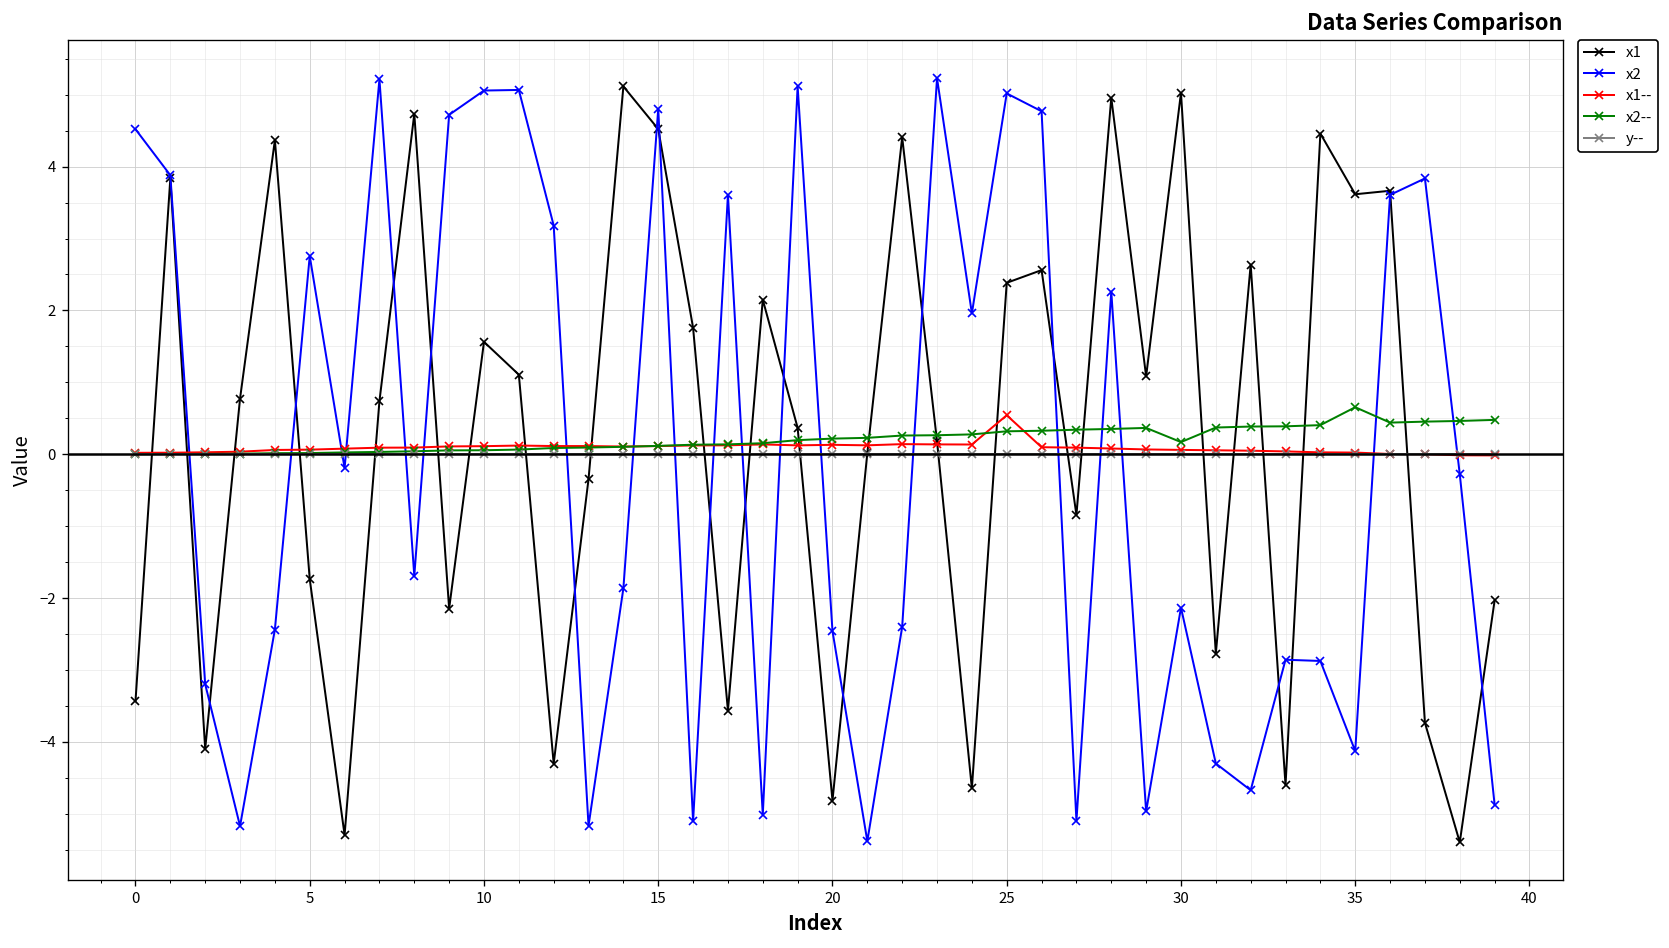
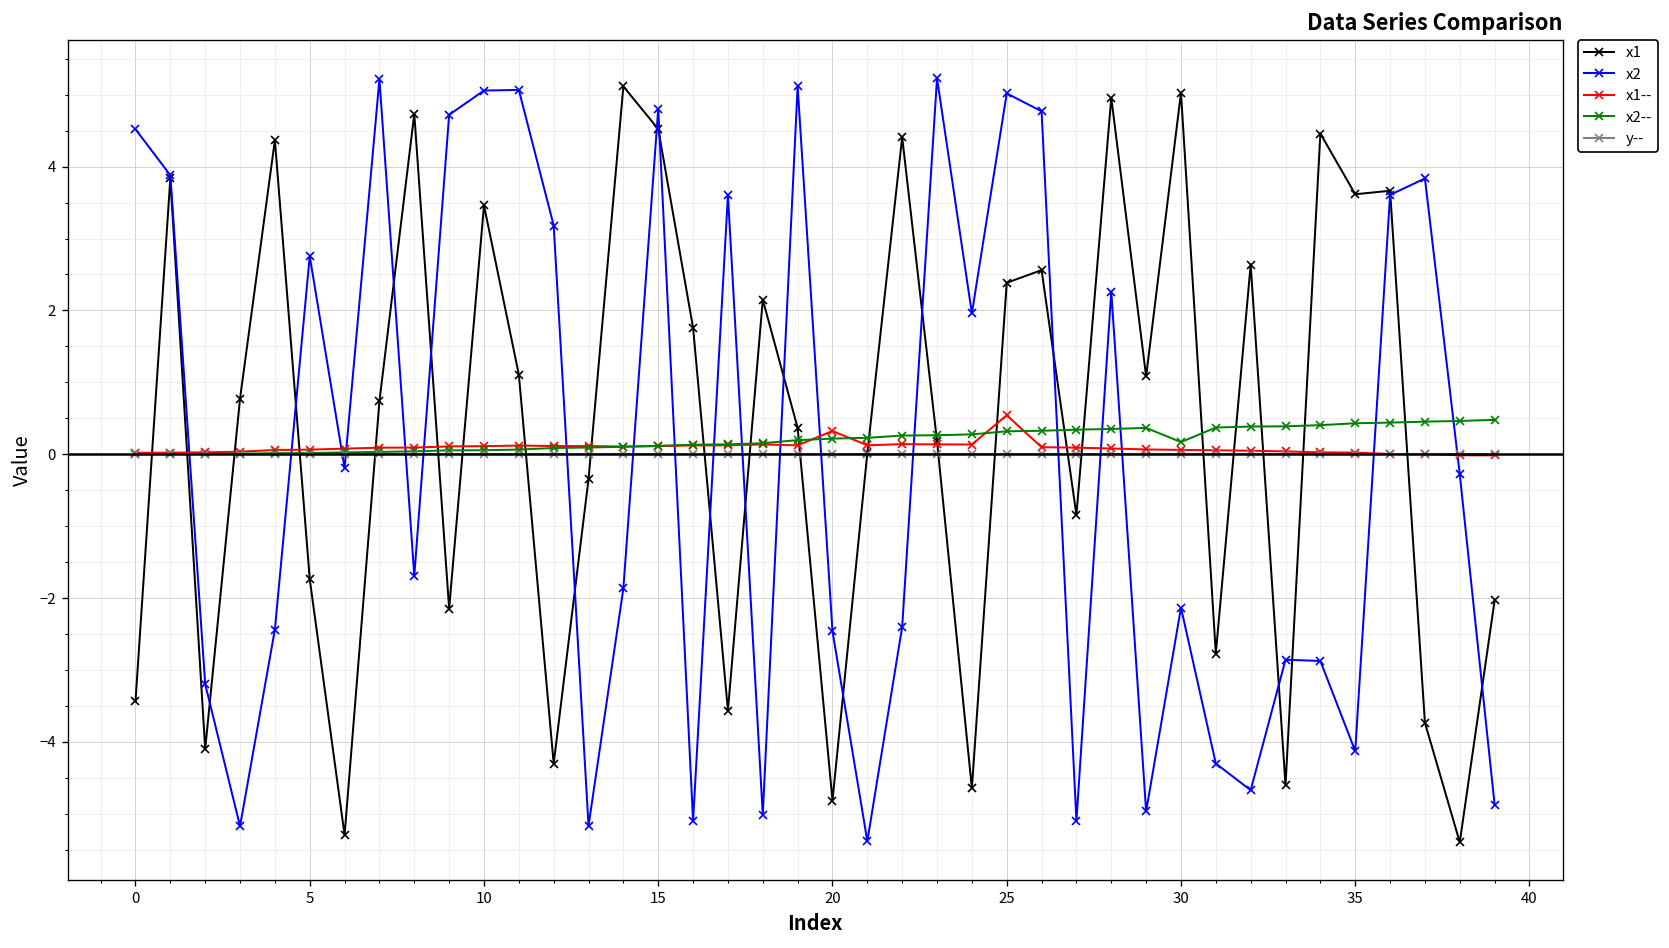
x1, 10: 1.6 -> 3.5
x1--, 20: 0.1 -> 0.3
x2--, 35: 0.7 -> 0.4
